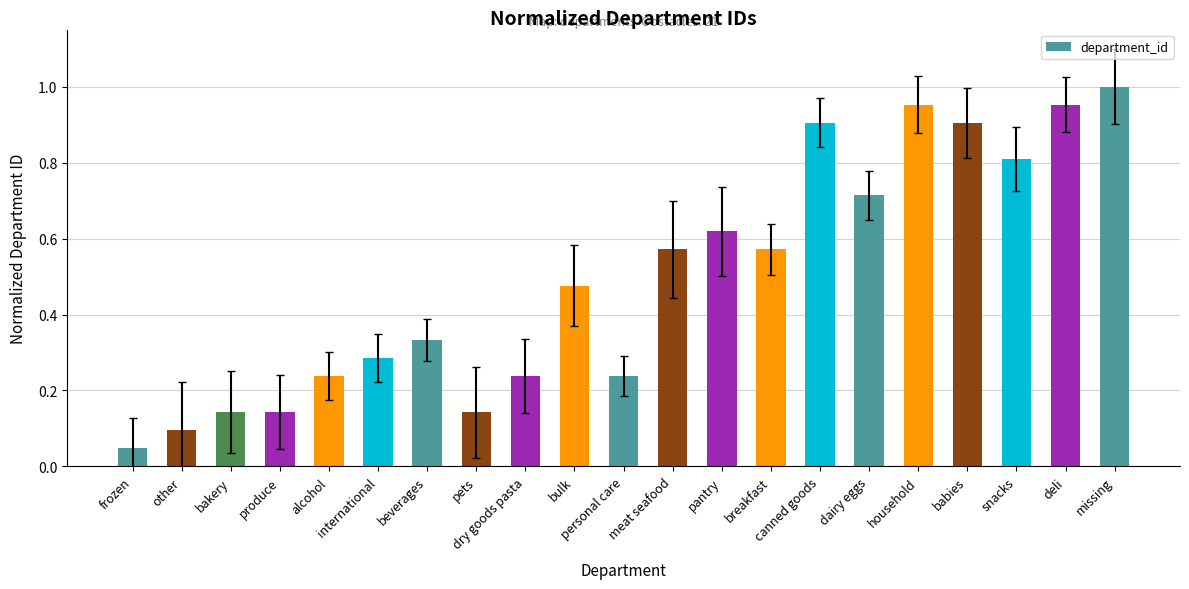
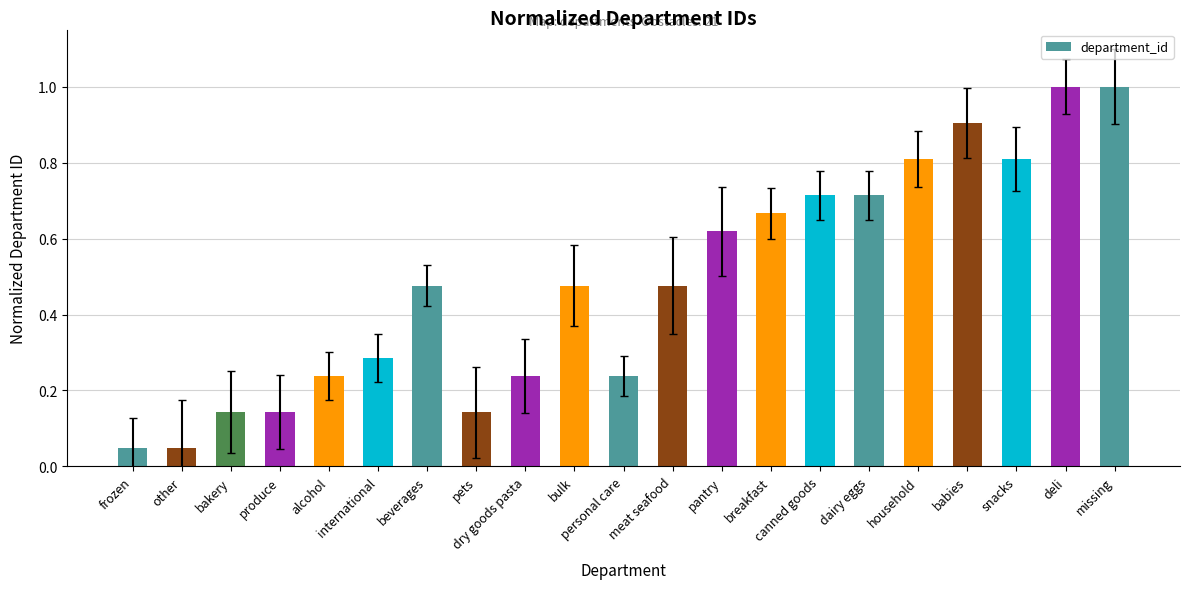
department_id, other: 0.10 -> 0.05
department_id, beverages: 0.33 -> 0.48
department_id, meat seafood: 0.57 -> 0.48
department_id, breakfast: 0.57 -> 0.67
department_id, canned goods: 0.90 -> 0.71
department_id, household: 0.95 -> 0.81
department_id, deli: 0.95 -> 1.00
